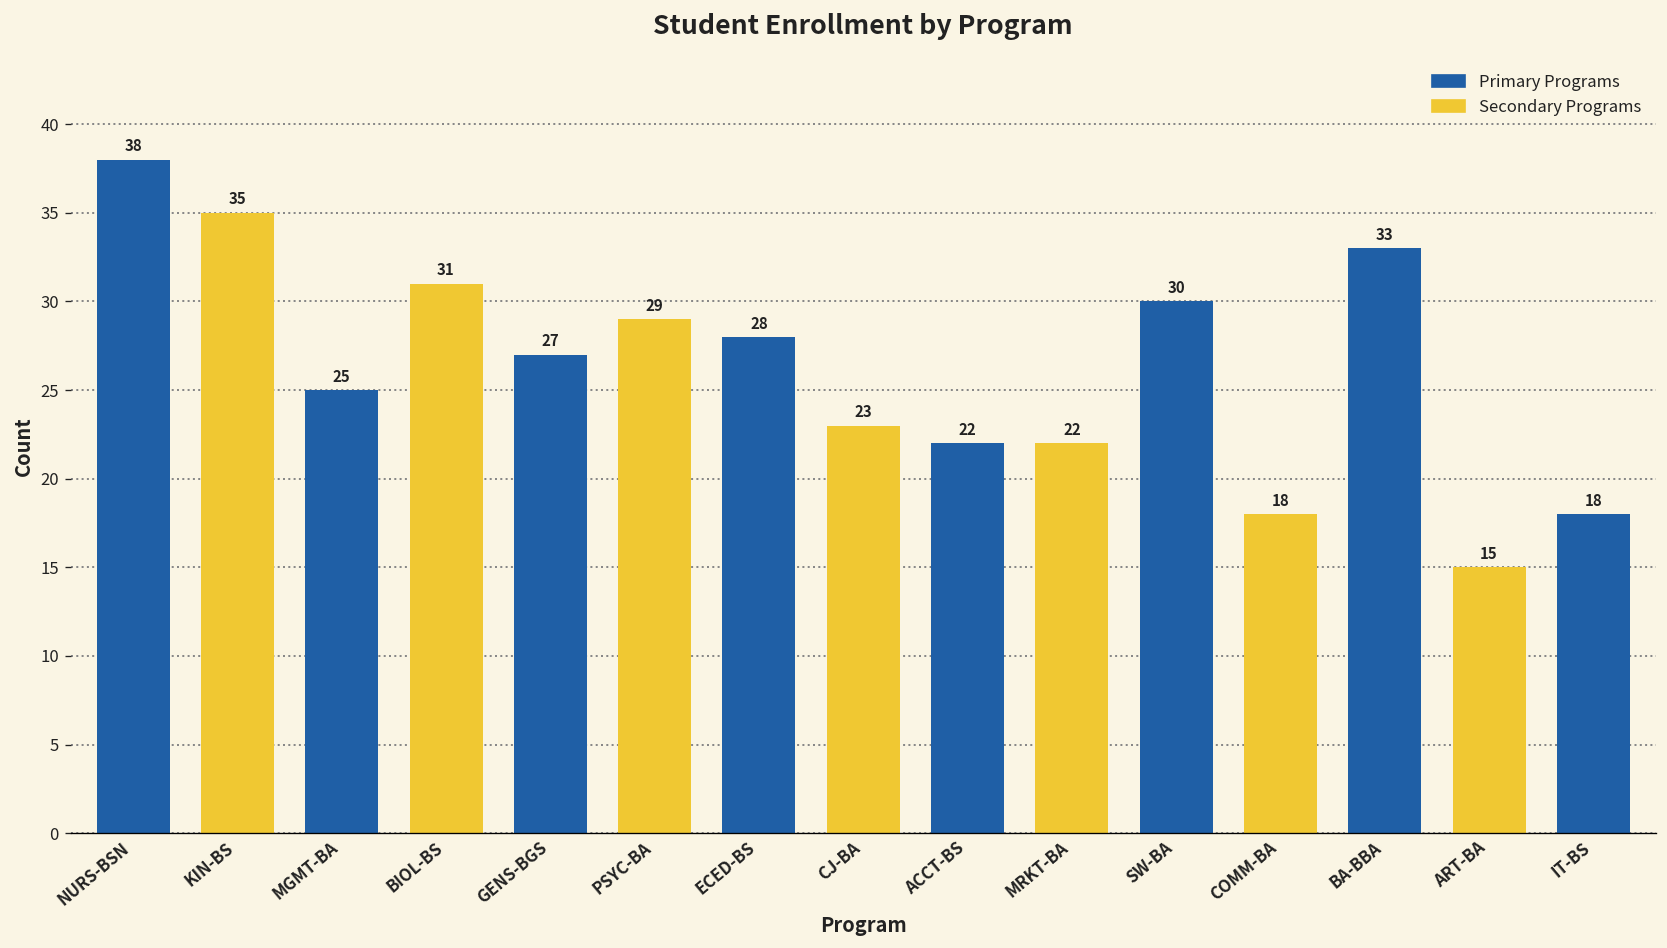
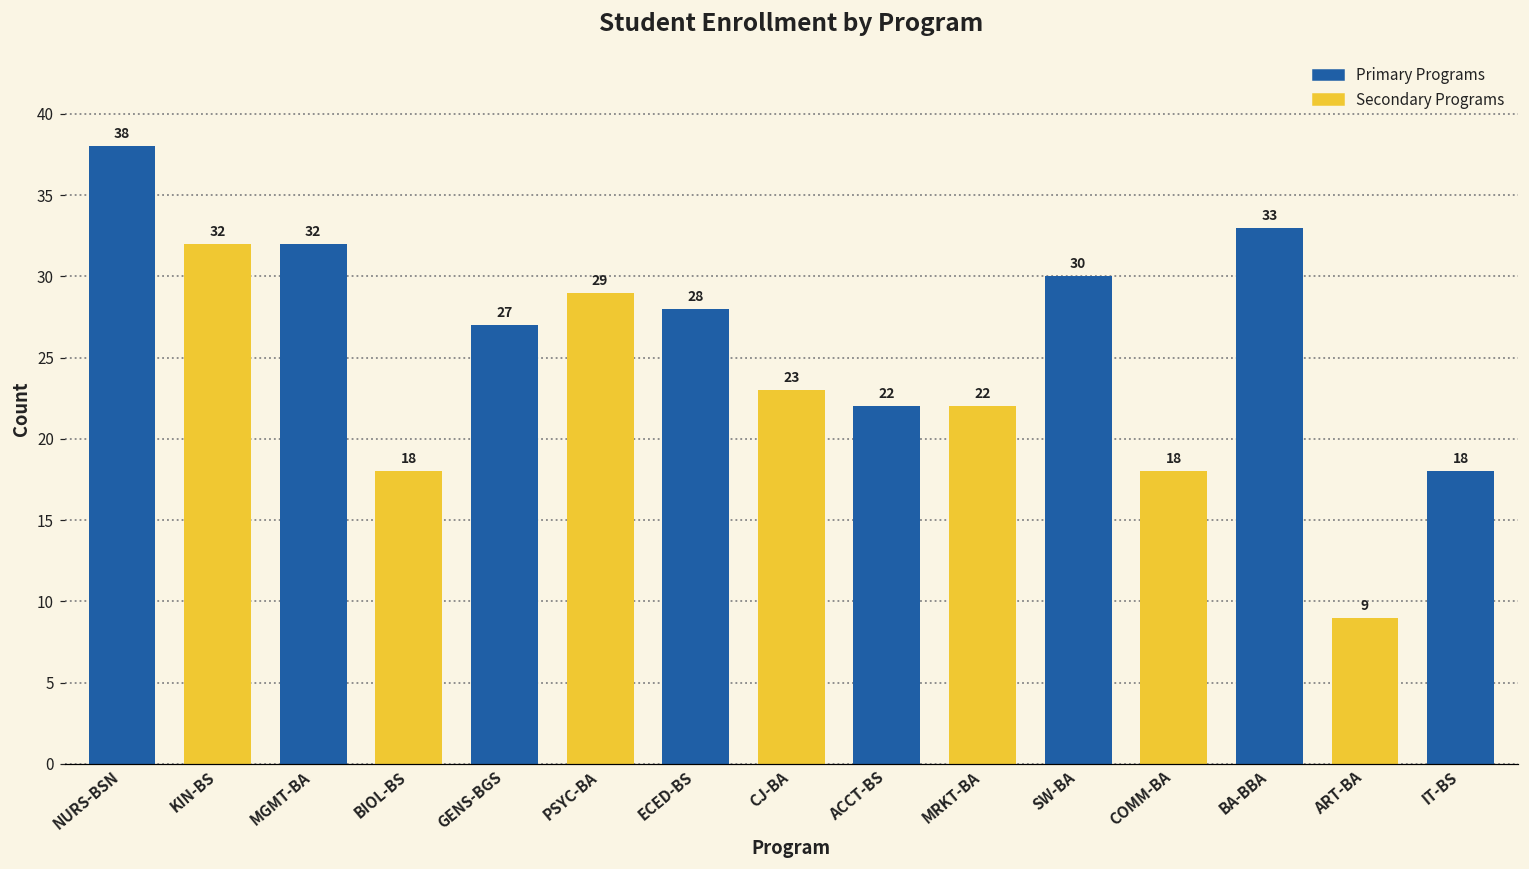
KIN-BS: 35 -> 32
MGMT-BA: 25 -> 32
BIOL-BS: 31 -> 18
ART-BA: 15 -> 9
